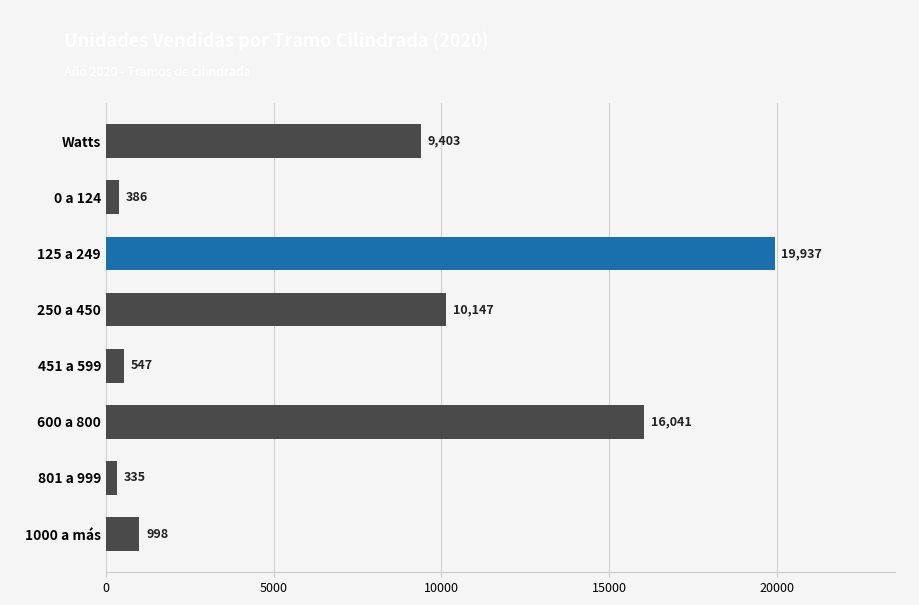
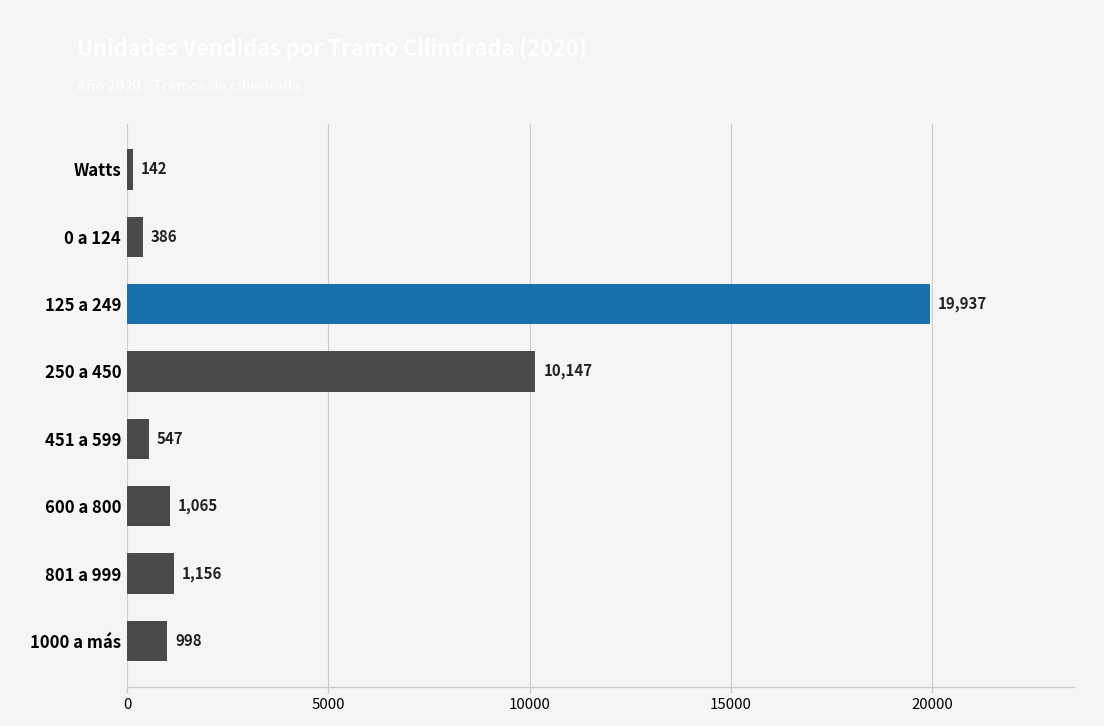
Watts: 9,403 -> 142
600 a 800: 16,041 -> 1,065
801 a 999: 335 -> 1,156
